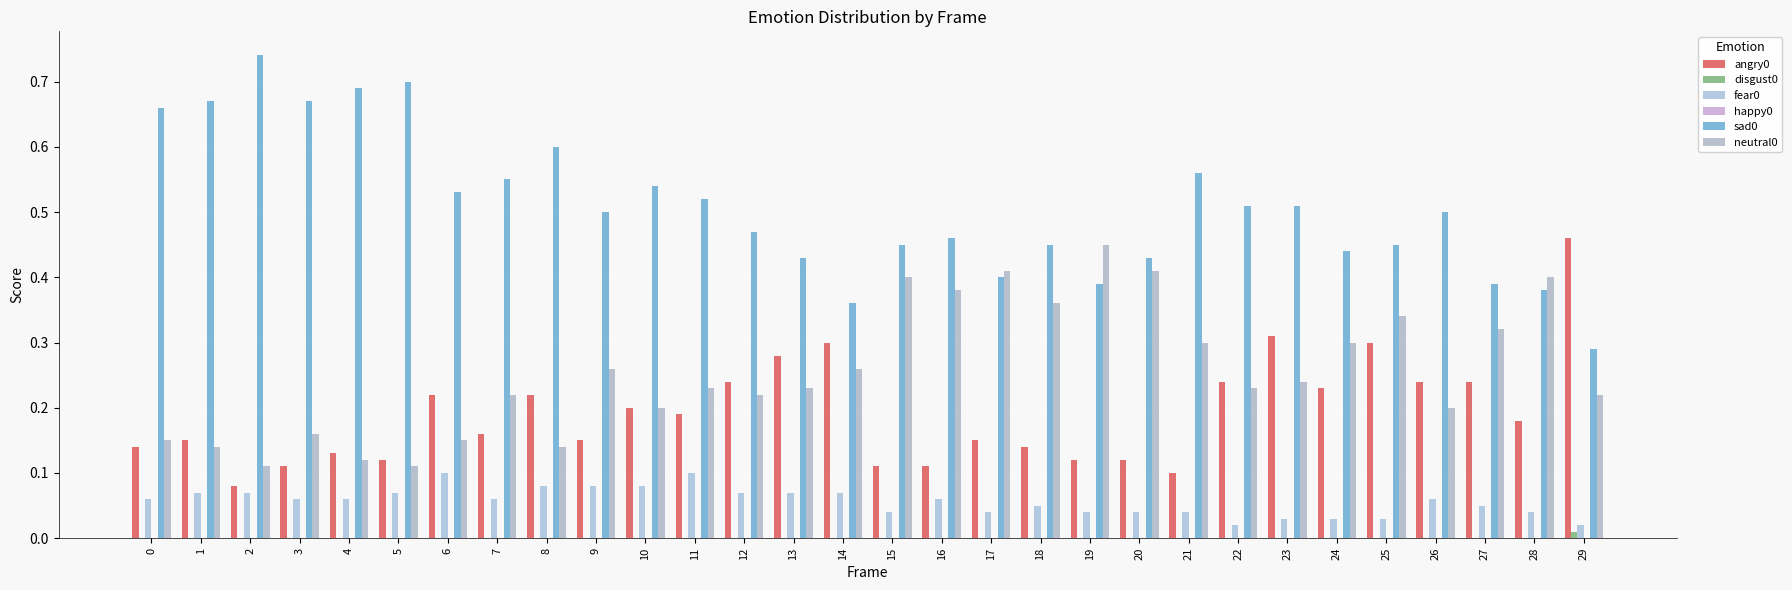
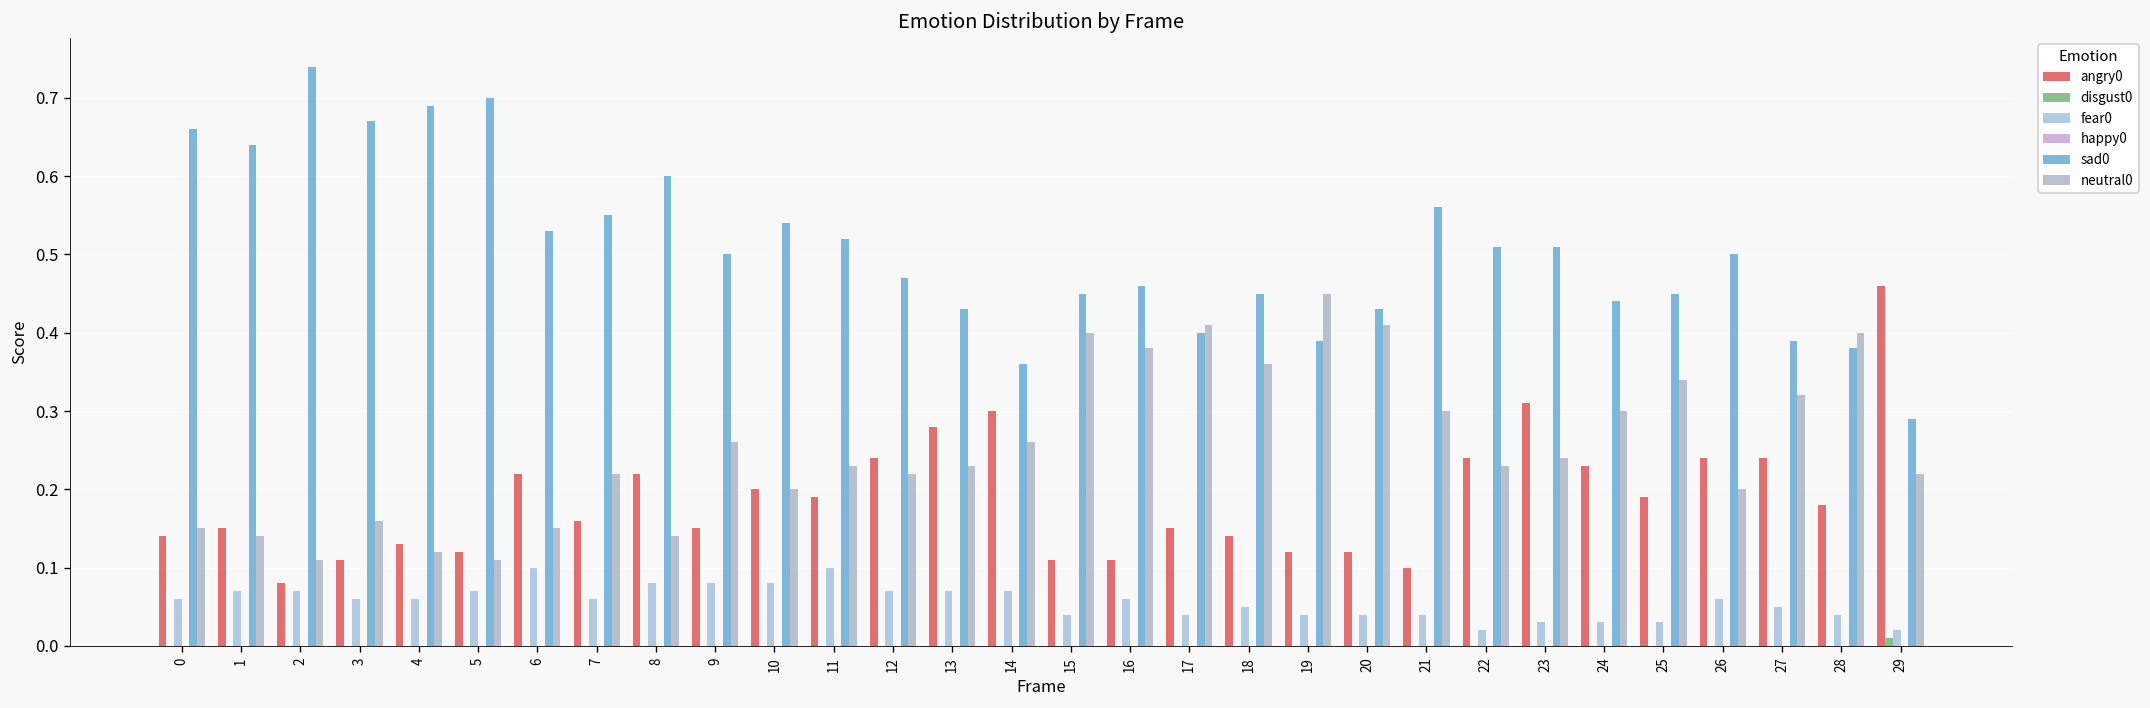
sad0, 1: 0.67 -> 0.64
angry0, 25: 0.30 -> 0.19
